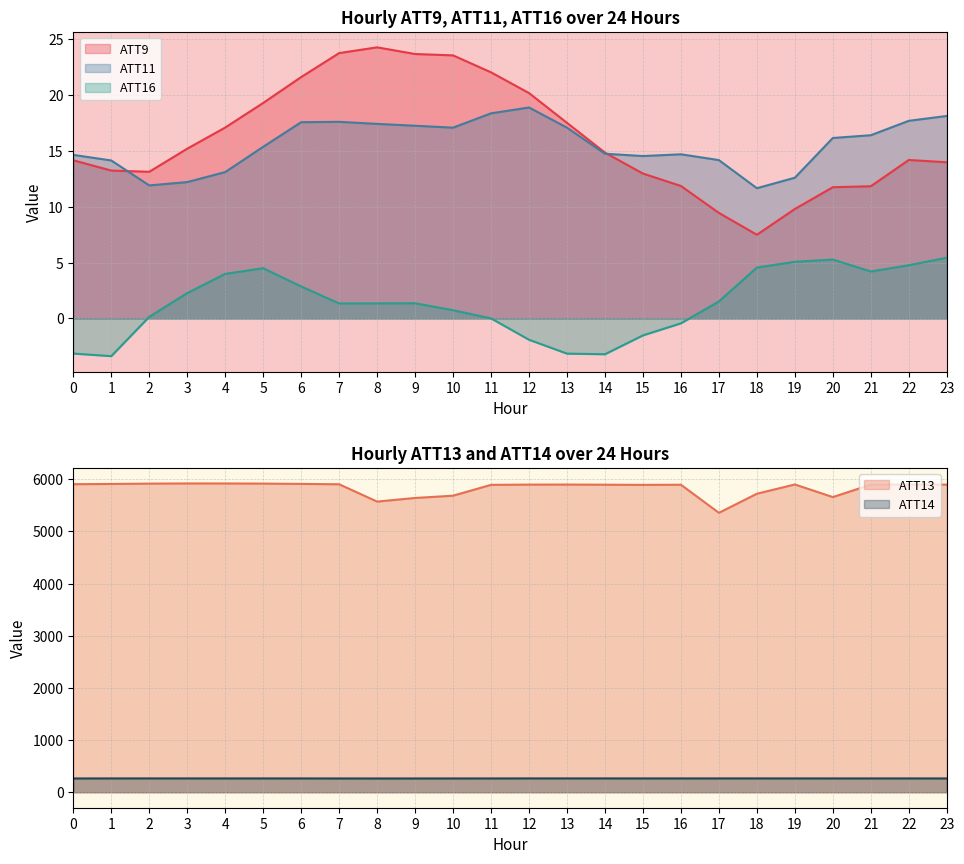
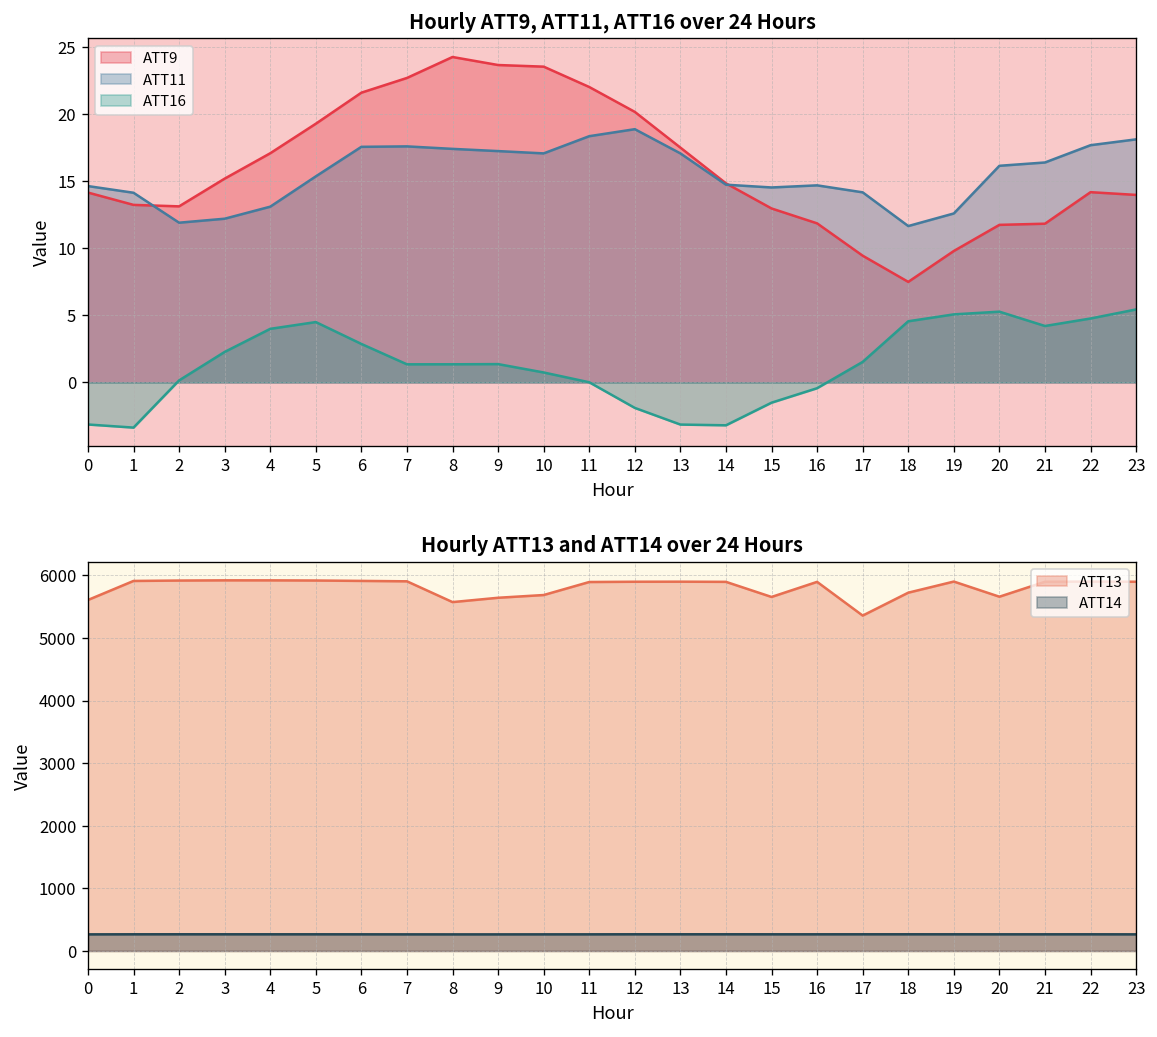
Hourly ATT9, ATT11, ATT16 over 24 Hours, ATT9, 7: 23.8 -> 22.7
Hourly ATT13 and ATT14 over 24 Hours, ATT13, 0: 5900 -> 5600
Hourly ATT13 and ATT14 over 24 Hours, ATT13, 15: 5900 -> 5700
